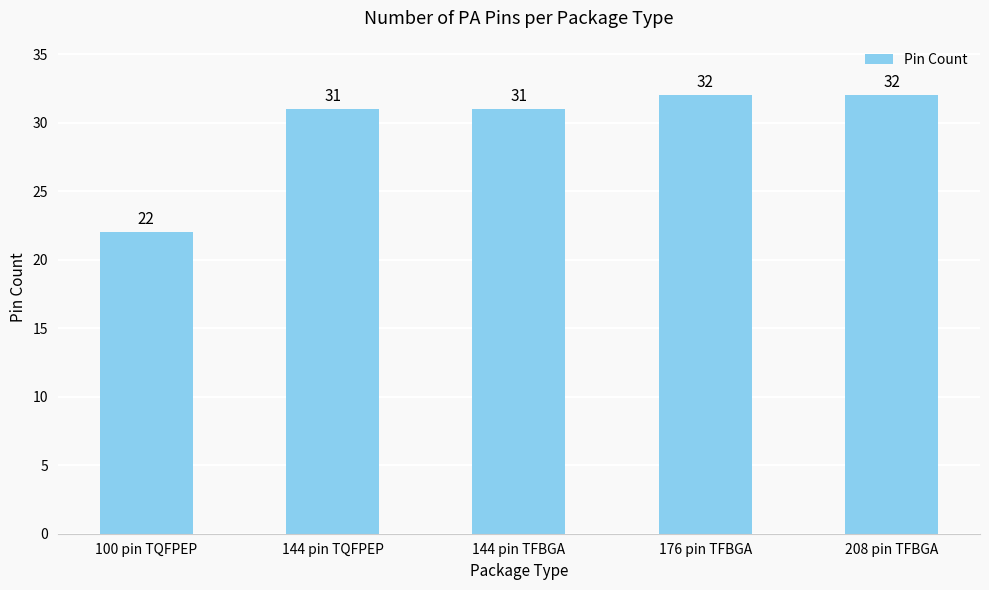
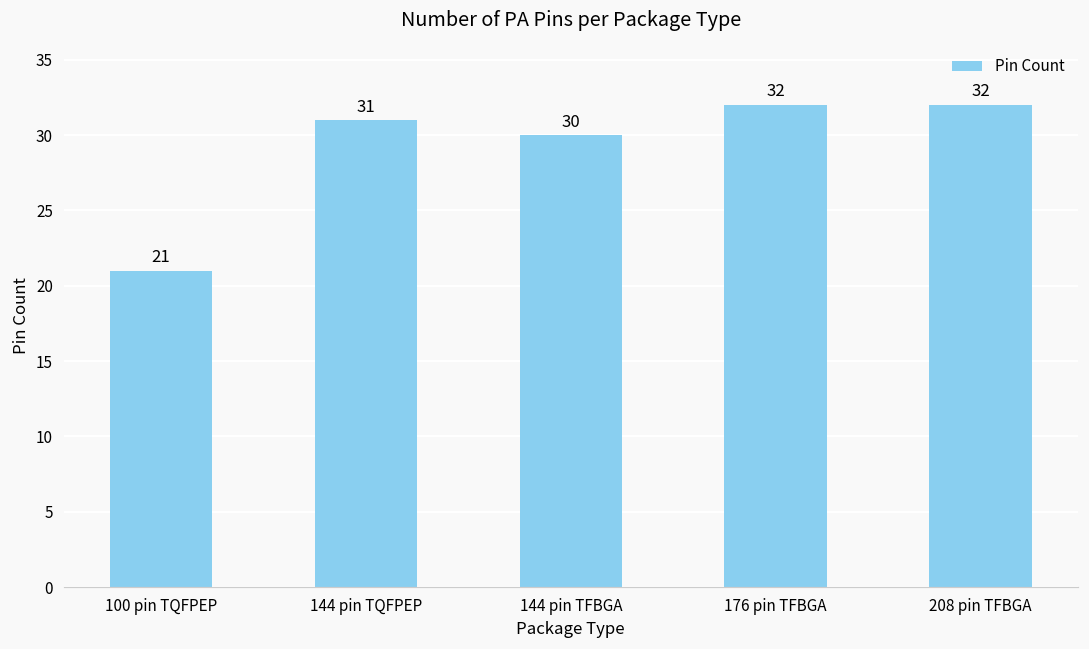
100 pin TQFPEP: 22 -> 21
144 pin TFBGA: 31 -> 30
